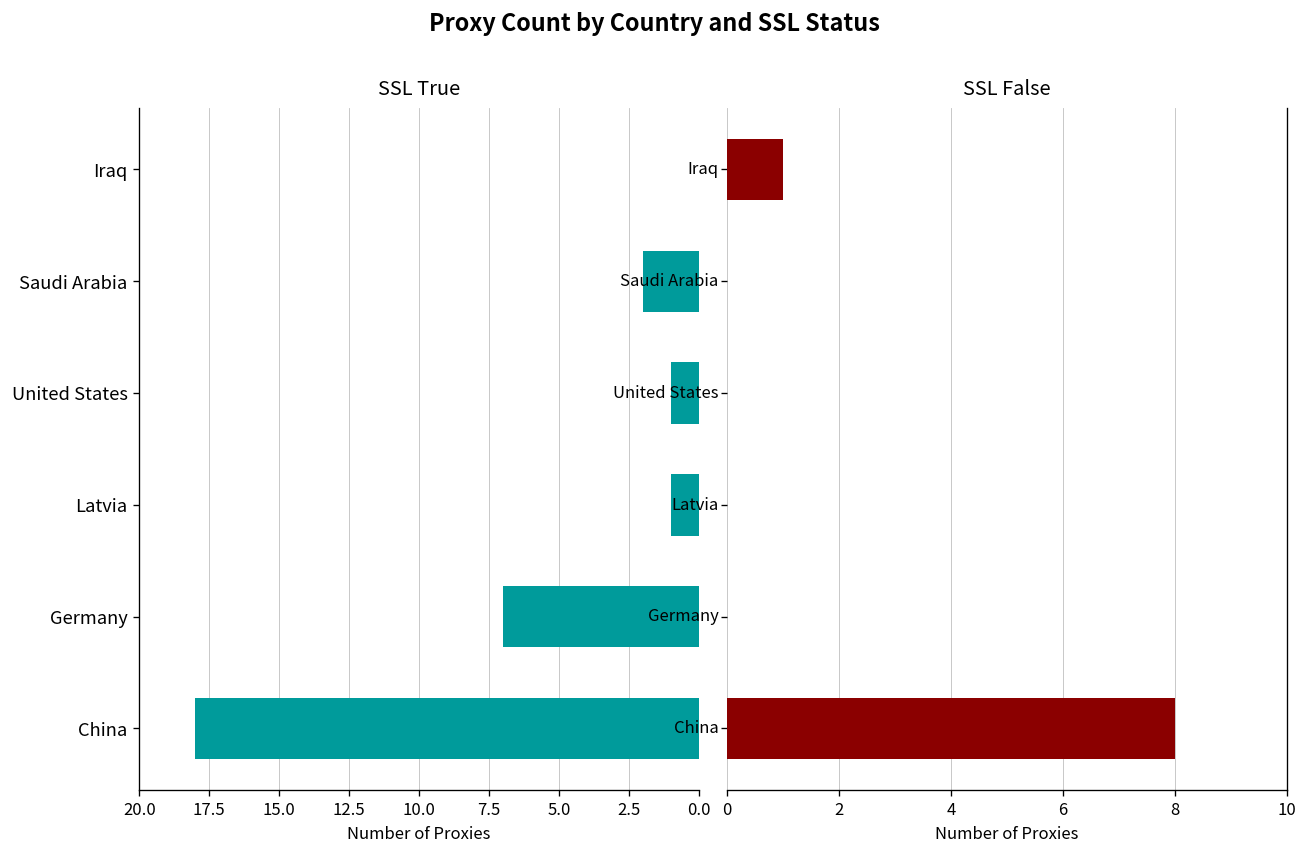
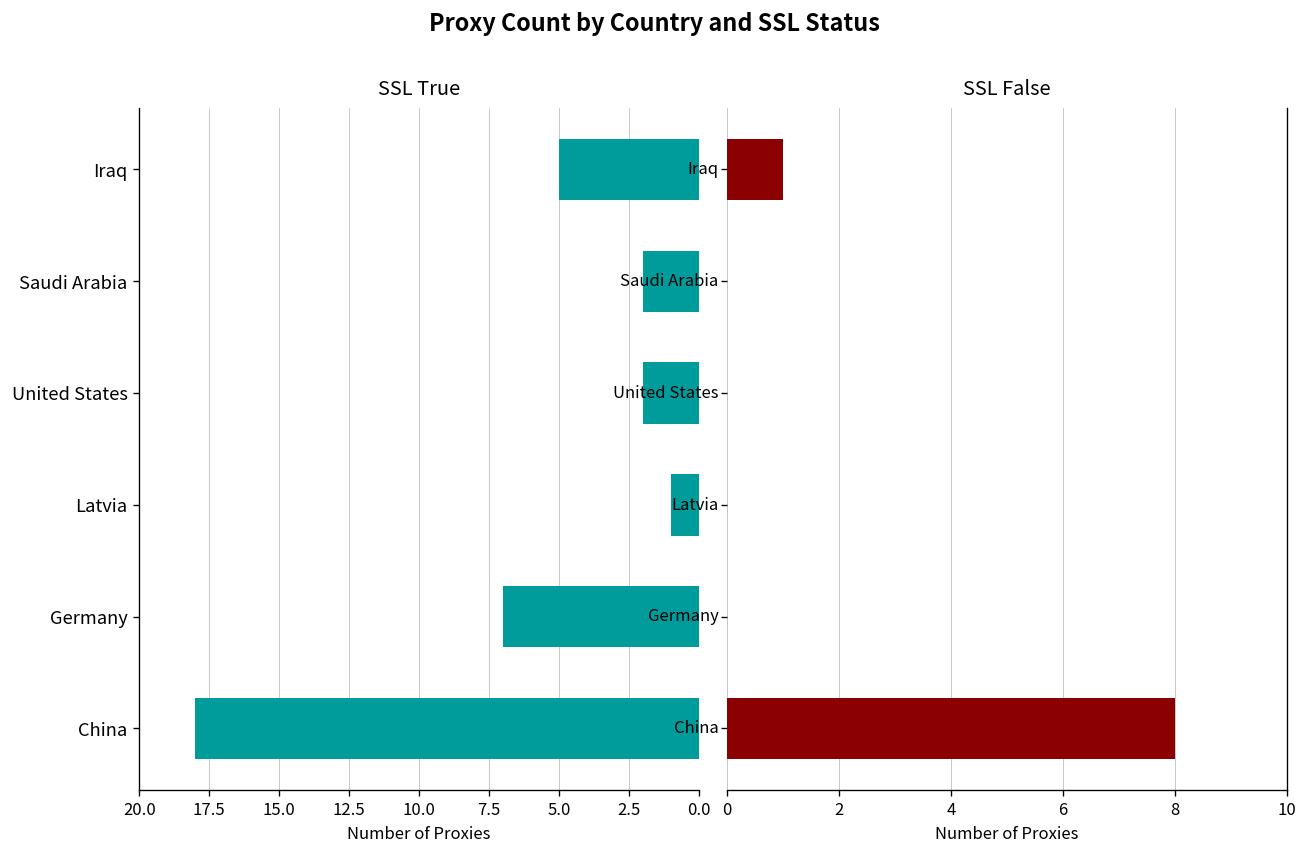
SSL True, Iraq: 0 -> 5
SSL True, United States: 1 -> 2
